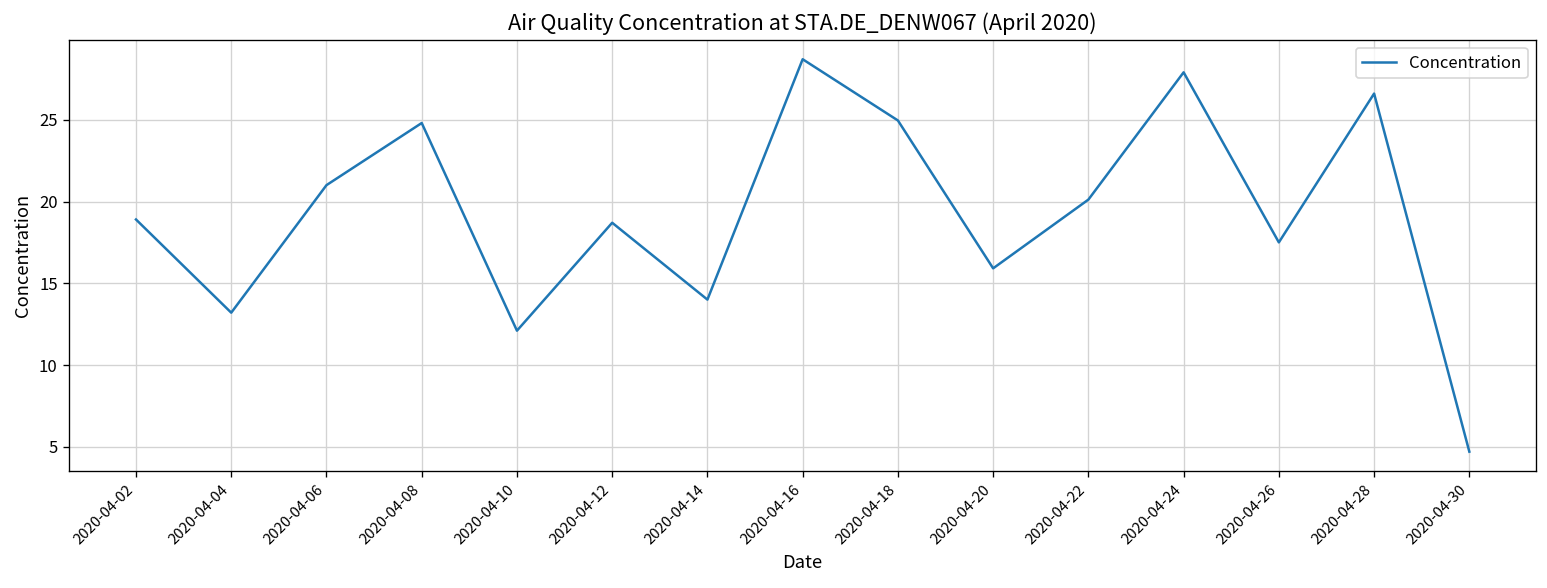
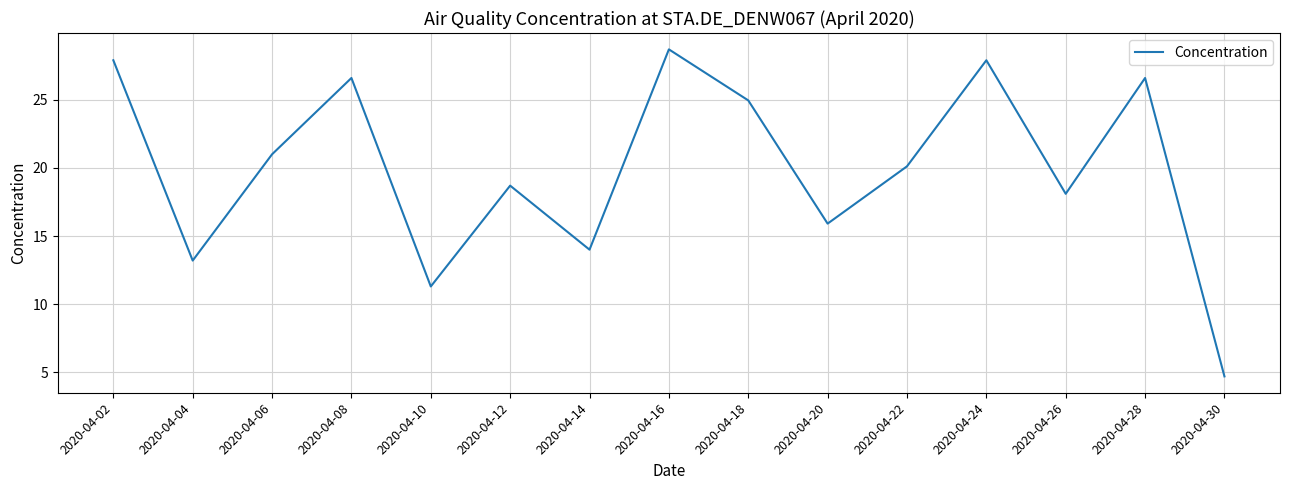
2020-04-02: 18.9 -> 27.9
2020-04-08: 24.8 -> 26.6
2020-04-10: 12.1 -> 11.3
2020-04-26: 17.5 -> 18.1
